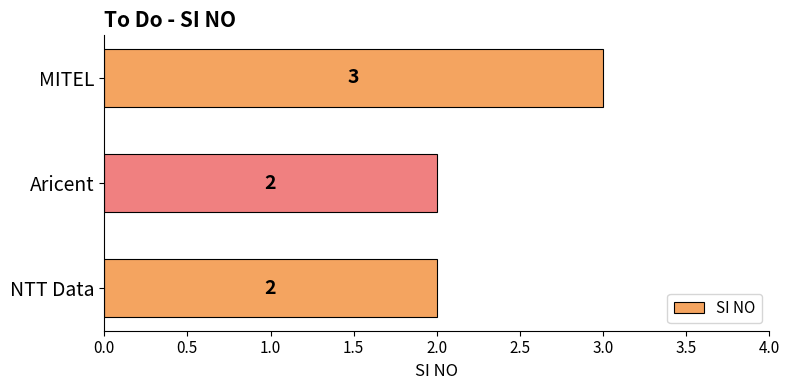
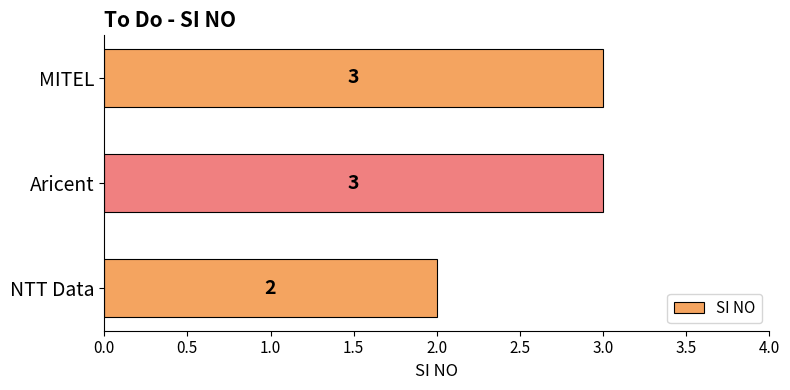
Aricent: 2 -> 3
